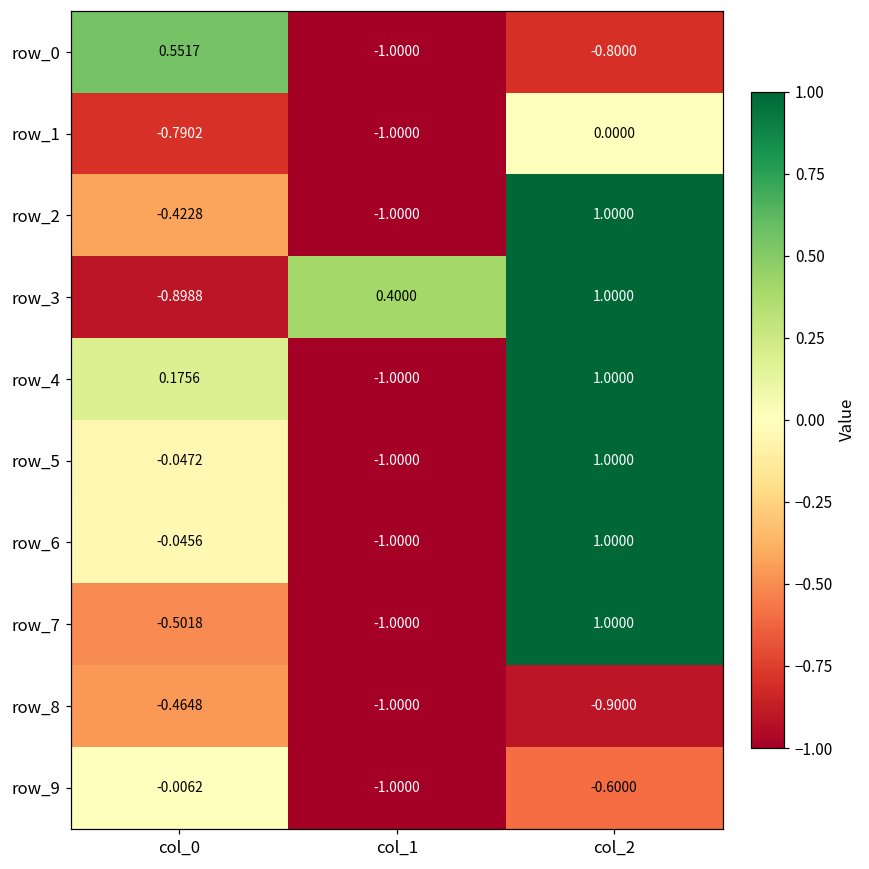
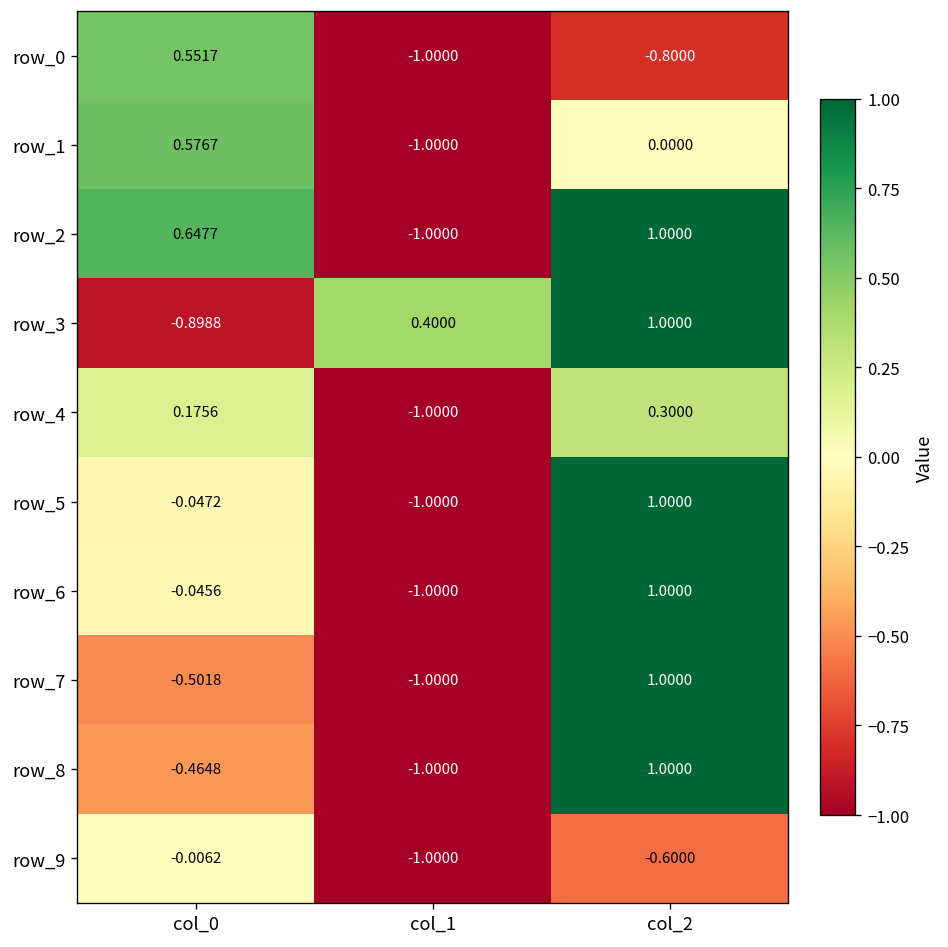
row_1, col_0: -0.7902 -> 0.5767
row_2, col_0: -0.4228 -> 0.6477
row_4, col_2: 1.0000 -> 0.3000
row_8, col_2: -0.9000 -> 1.0000
